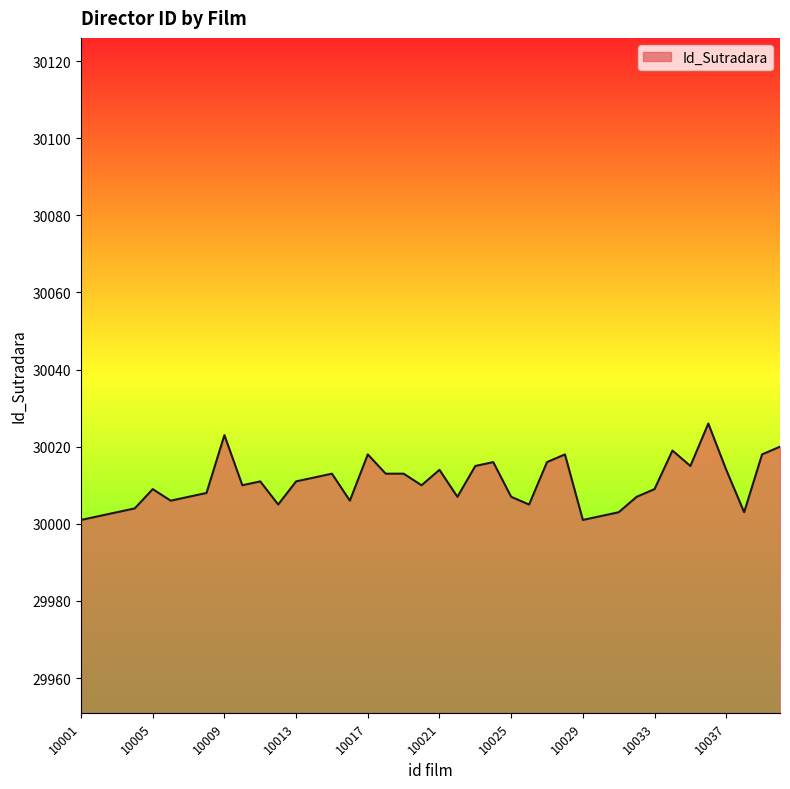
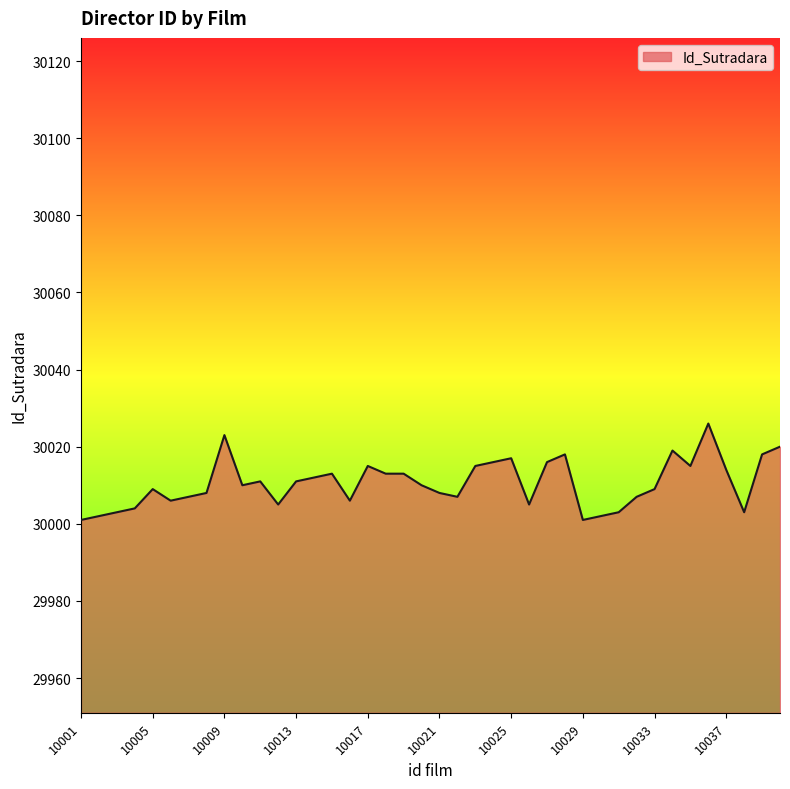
10017: 30018 -> 30015
10021: 30014 -> 30008
10025: 30007 -> 30017
